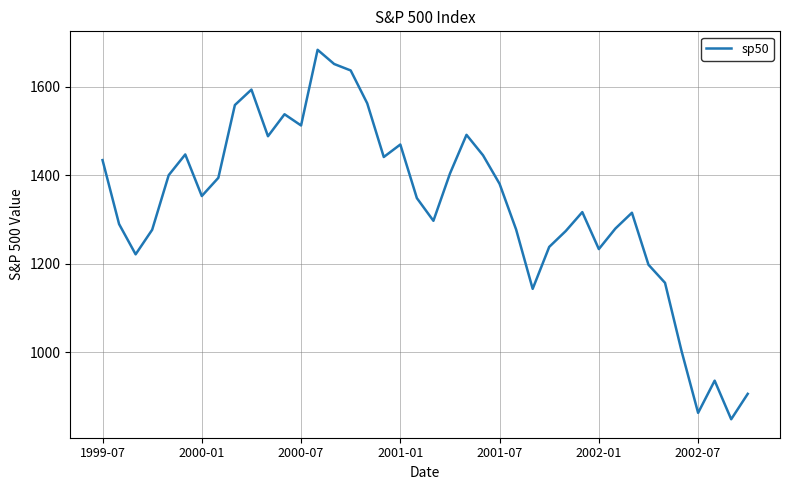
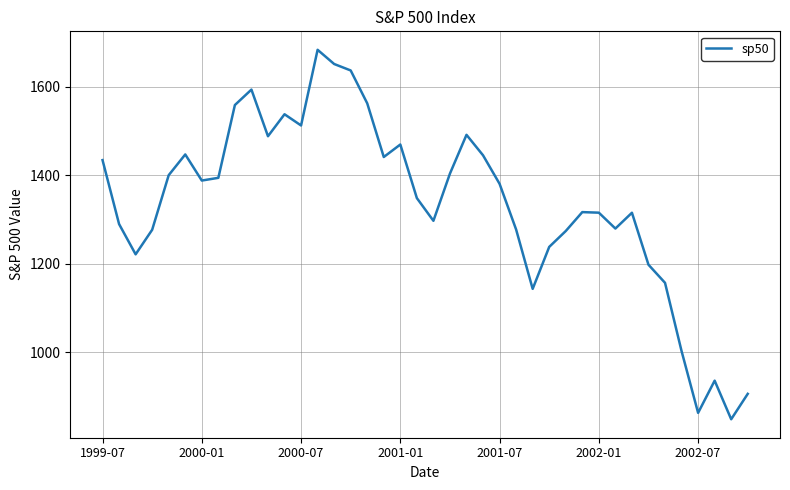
2000-01: 1350 -> 1390
2002-01: 1230 -> 1320
